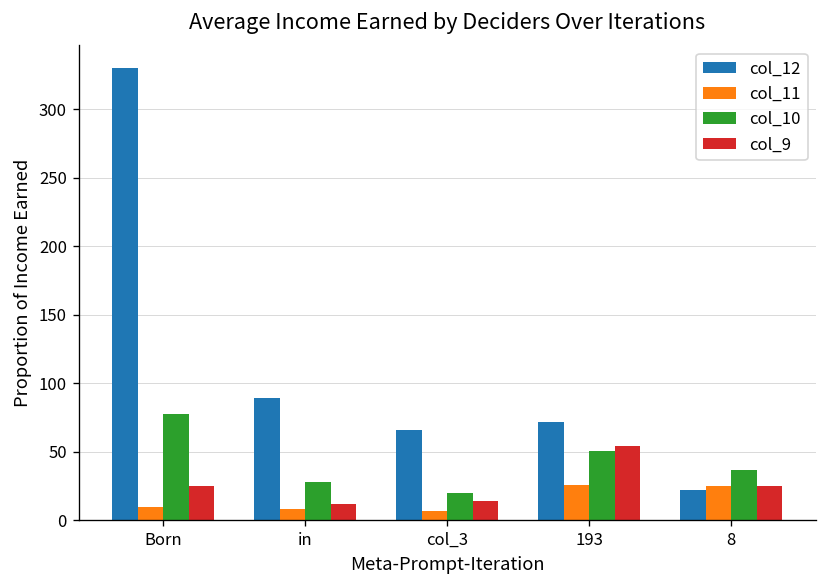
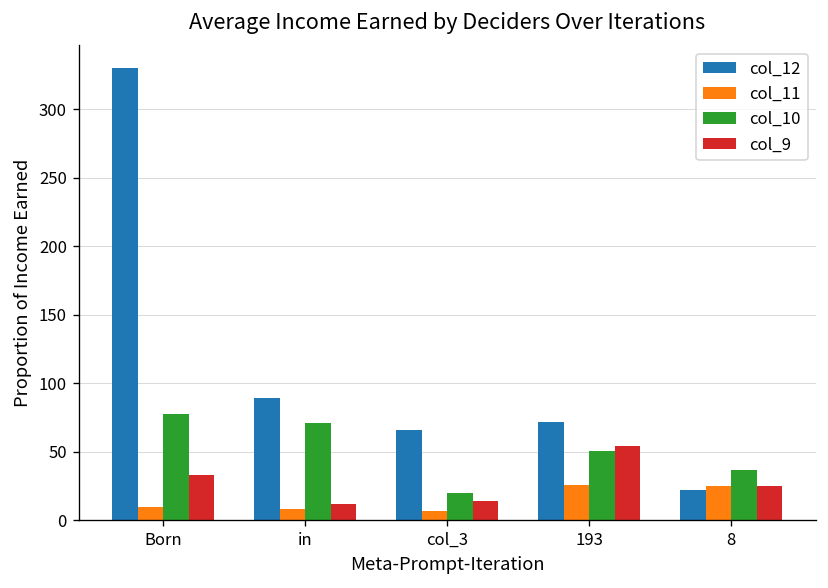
col_9, Born: 25 -> 33
col_10, in: 28 -> 71
